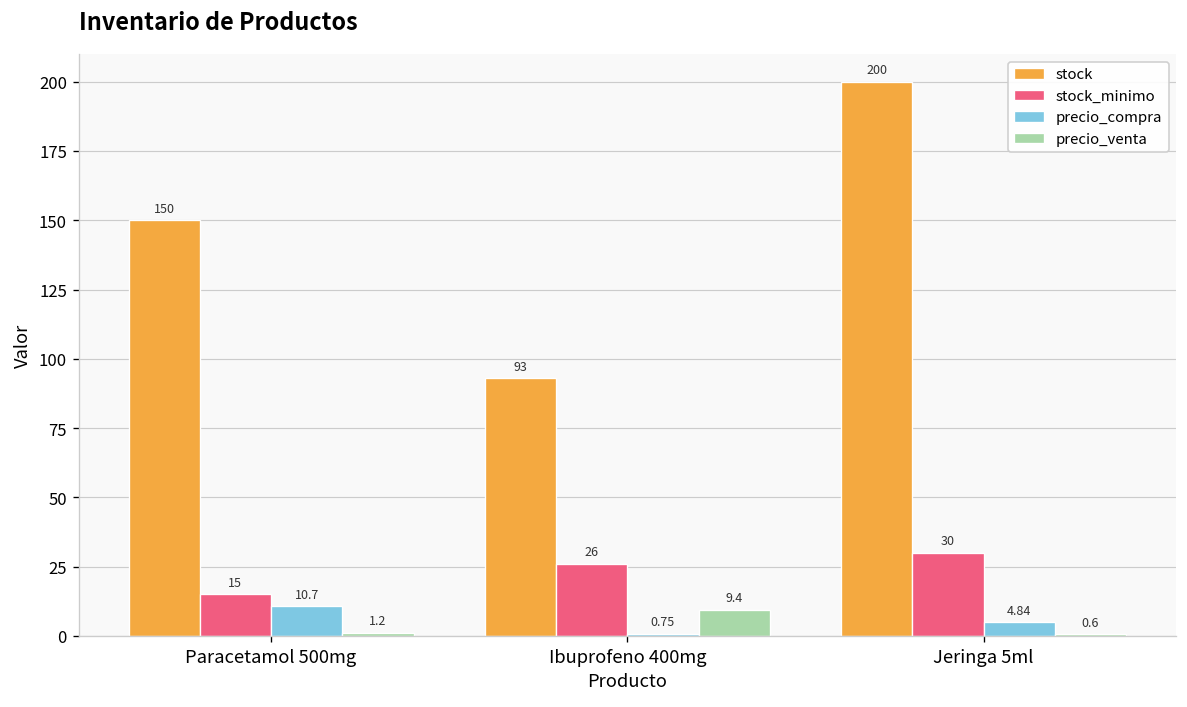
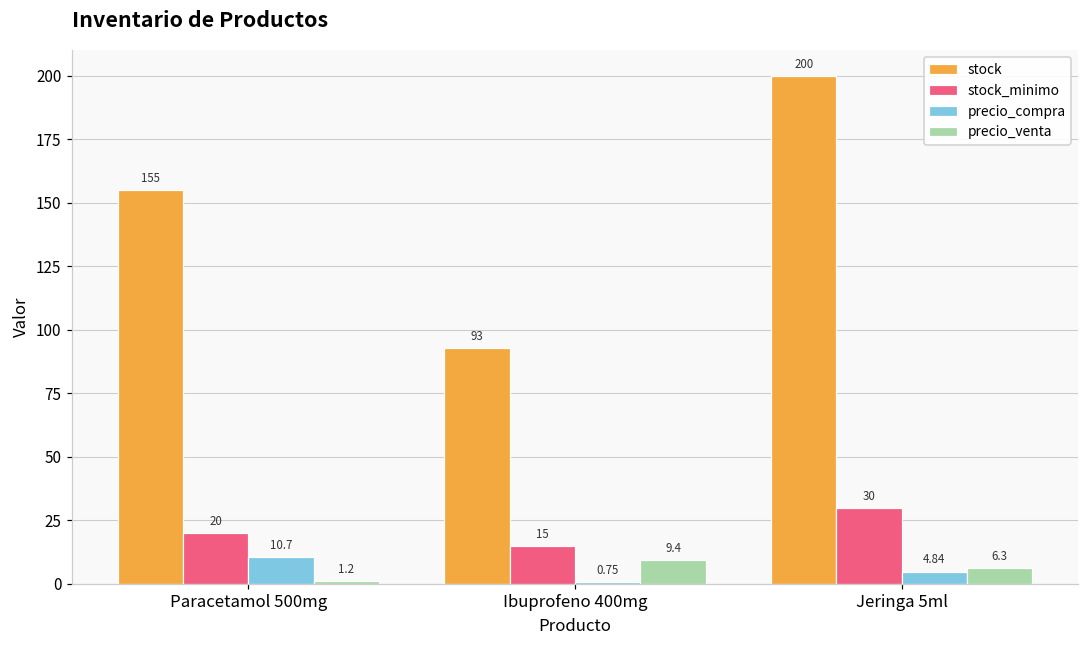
stock, Paracetamol 500mg: 150 -> 155
stock_minimo, Paracetamol 500mg: 15 -> 20
stock_minimo, Ibuprofeno 400mg: 26 -> 15
precio_venta, Jeringa 5ml: 0.6 -> 6.3
